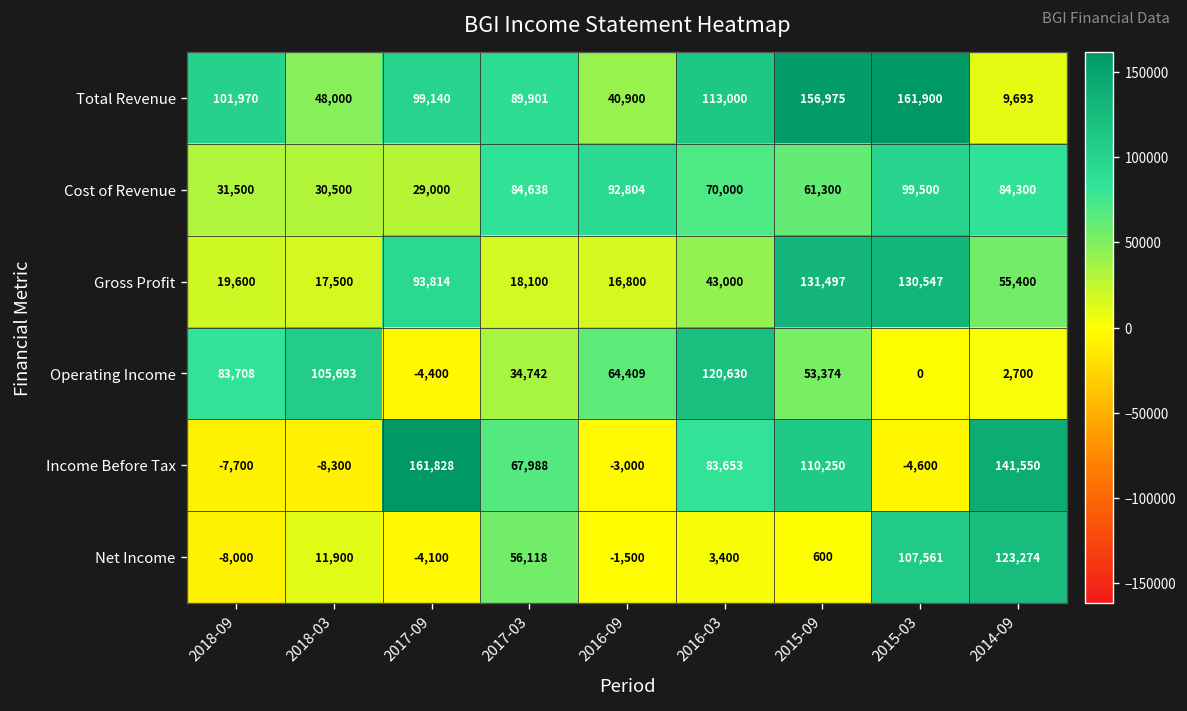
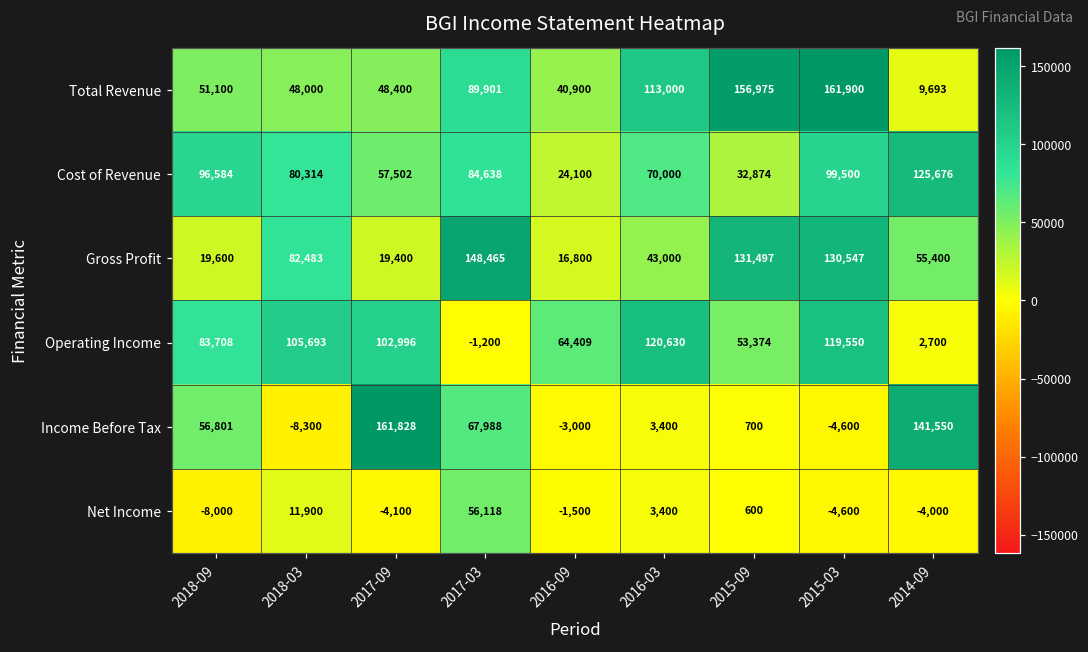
Total Revenue, 2018-09: 101,970 -> 51,100
Total Revenue, 2017-09: 99,140 -> 48,400
Cost of Revenue, 2018-09: 31,500 -> 96,584
Cost of Revenue, 2018-03: 30,500 -> 80,314
Cost of Revenue, 2017-09: 29,000 -> 57,502
Cost of Revenue, 2016-09: 92,804 -> 24,100
Cost of Revenue, 2015-09: 61,300 -> 32,874
Cost of Revenue, 2014-09: 84,300 -> 125,676
Gross Profit, 2018-03: 17,500 -> 82,483
Gross Profit, 2017-09: 93,814 -> 19,400
Gross Profit, 2017-03: 18,100 -> 148,465
Operating Income, 2017-09: -4,400 -> 102,996
Operating Income, 2017-03: 34,742 -> -1,200
Operating Income, 2015-03: 0 -> 119,550
Income Before Tax, 2018-09: -7,700 -> 56,801
Income Before Tax, 2016-03: 83,653 -> 3,400
Income Before Tax, 2015-09: 110,250 -> 700
Net Income, 2015-03: 107,561 -> -4,600
Net Income, 2014-09: 123,274 -> -4,000
